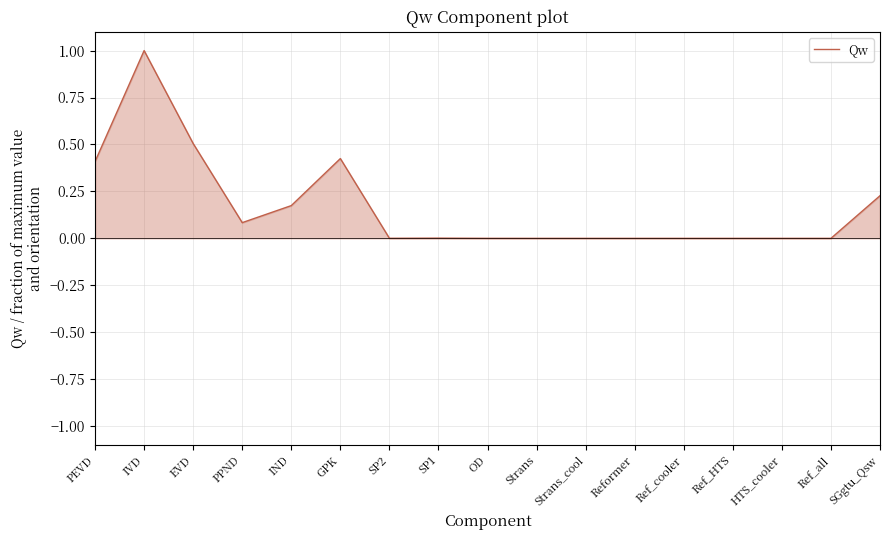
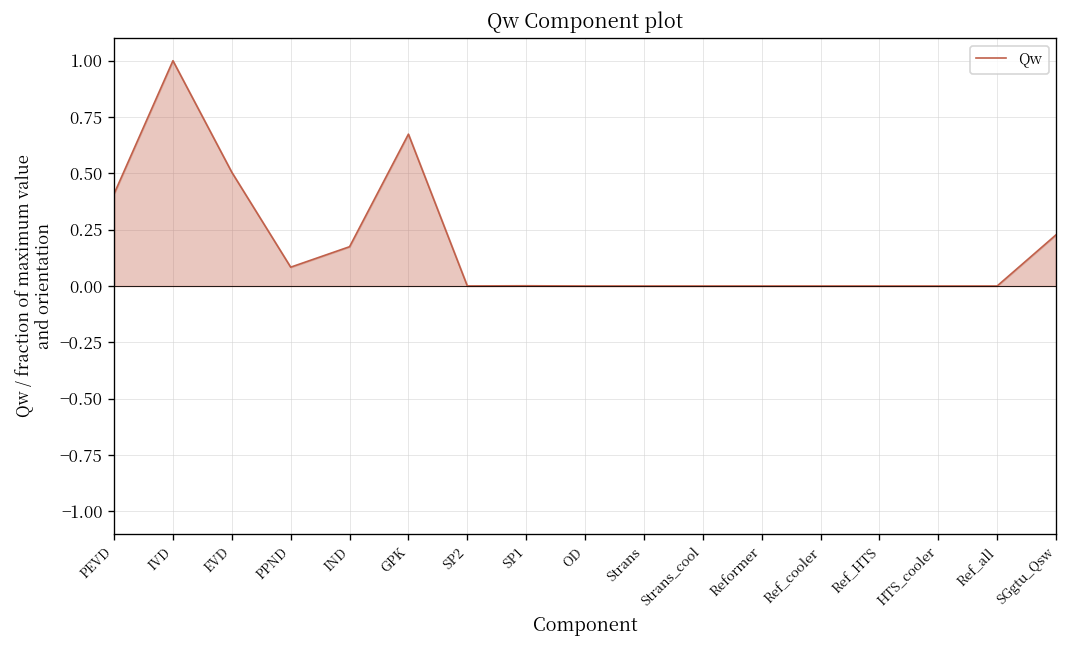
GPK: 0.42 -> 0.67
